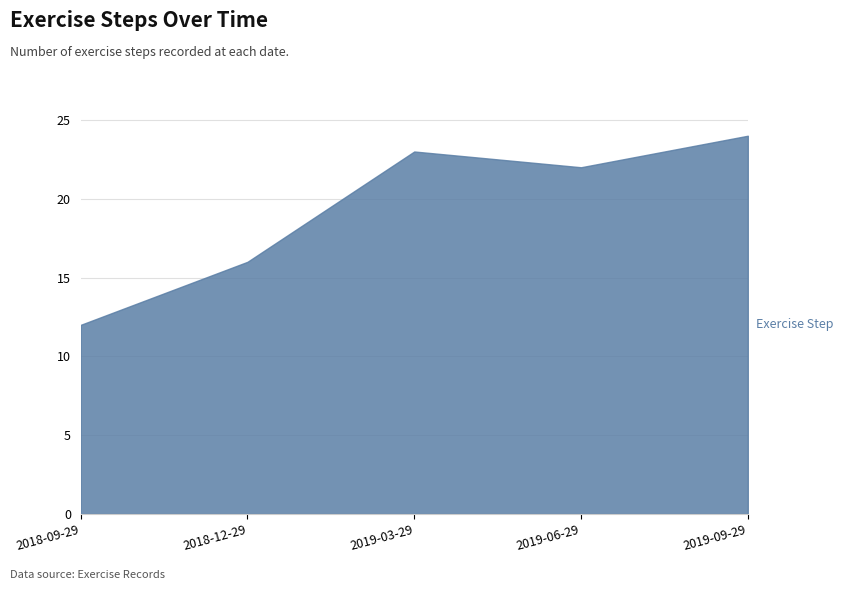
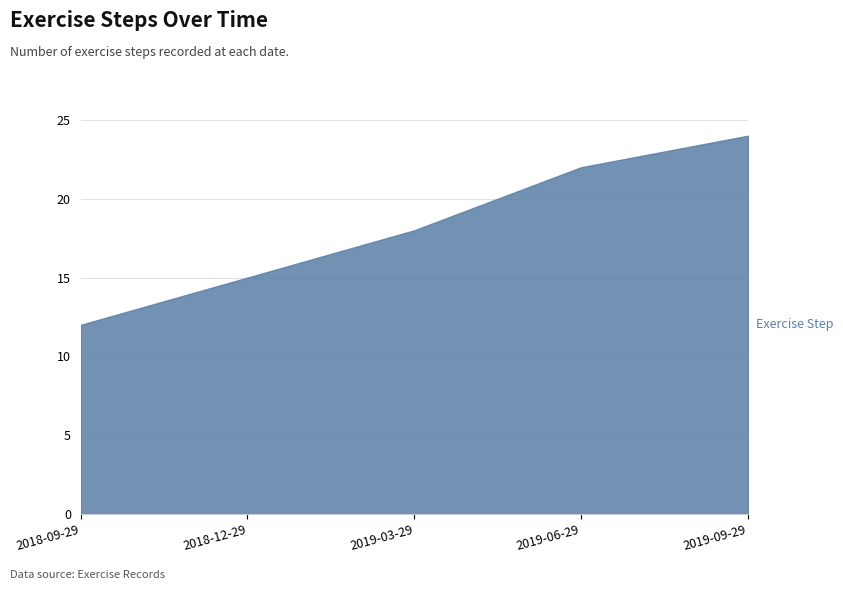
2018-12-29: 16 -> 15
2019-03-29: 23 -> 18
